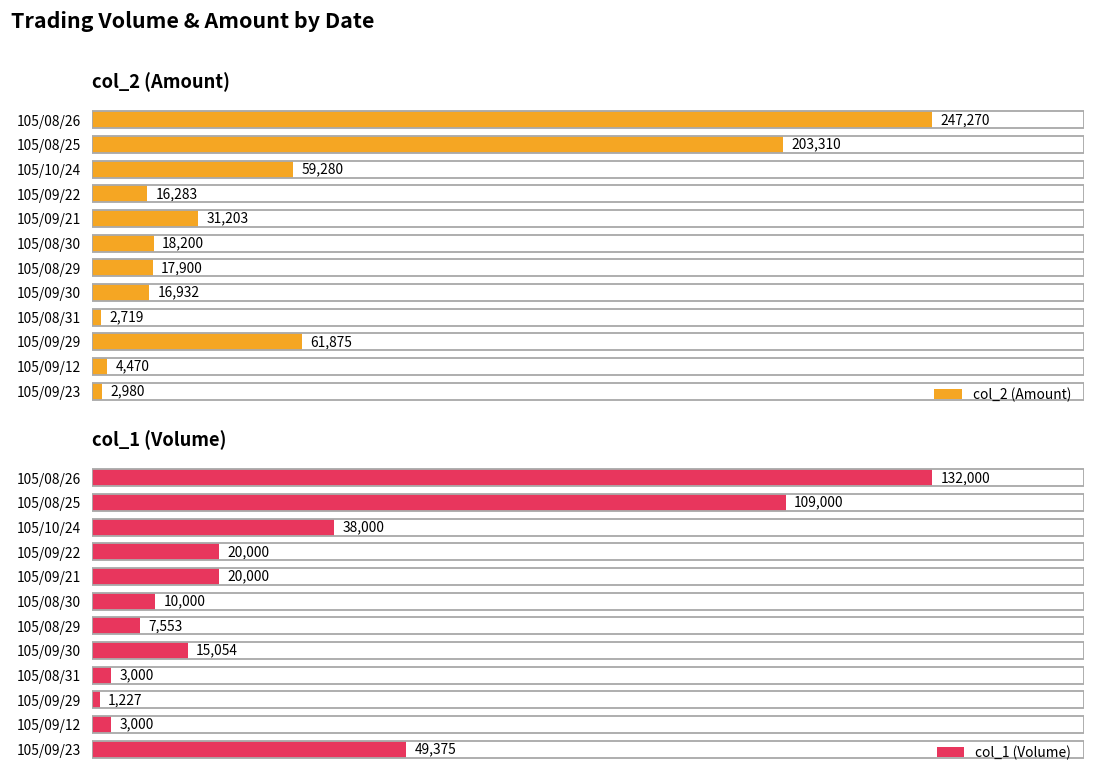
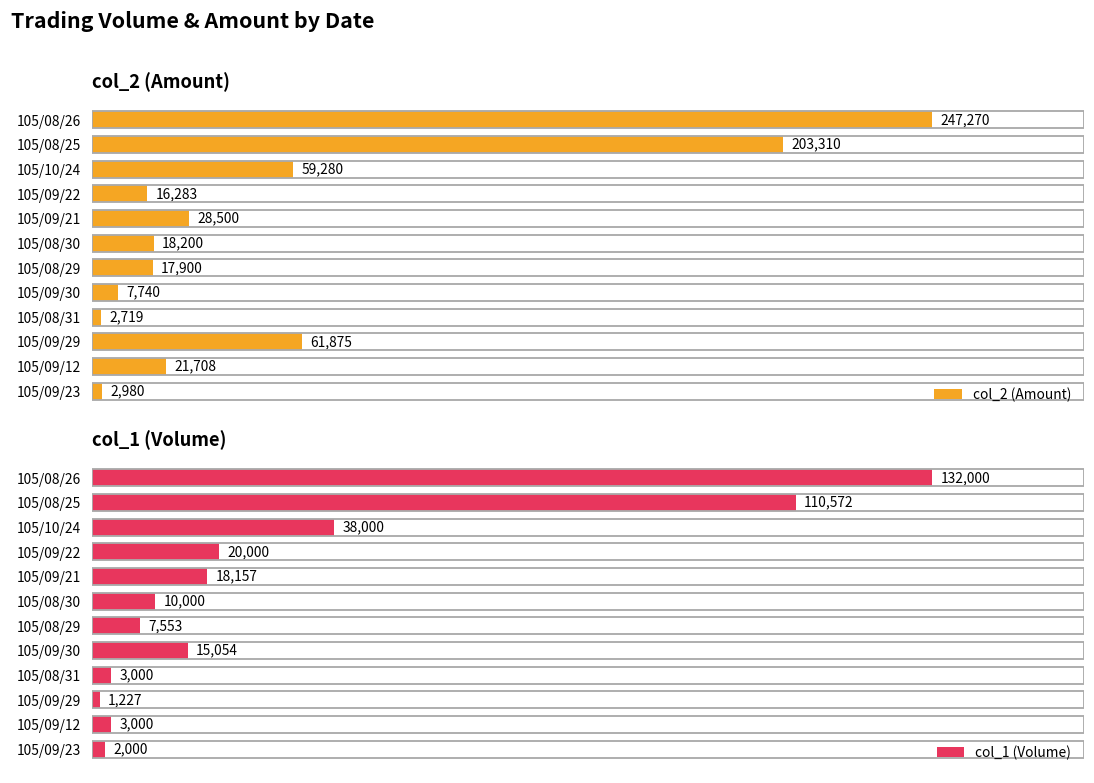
col_2 (Amount), 105/09/21: 31,203 -> 28,500
col_2 (Amount), 105/09/30: 16,932 -> 7,740
col_2 (Amount), 105/09/12: 4,470 -> 21,708
col_1 (Volume), 105/08/25: 109,000 -> 110,572
col_1 (Volume), 105/09/21: 20,000 -> 18,157
col_1 (Volume), 105/09/23: 49,375 -> 2,000
